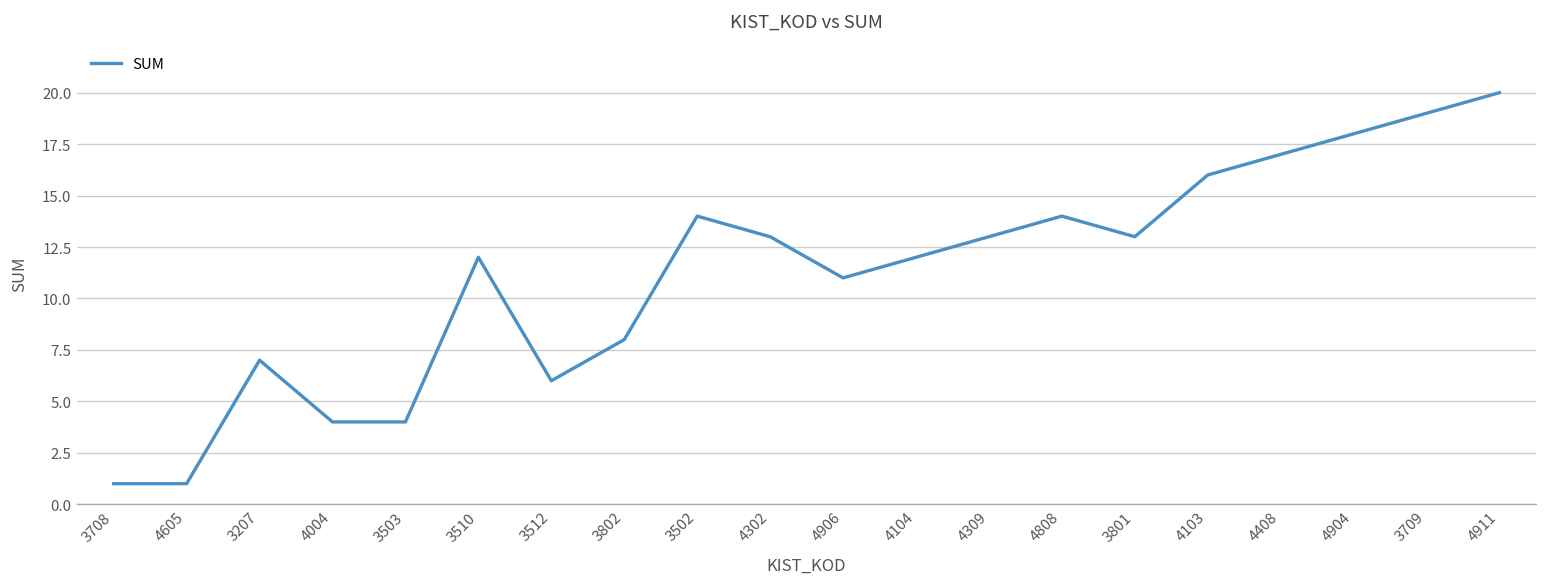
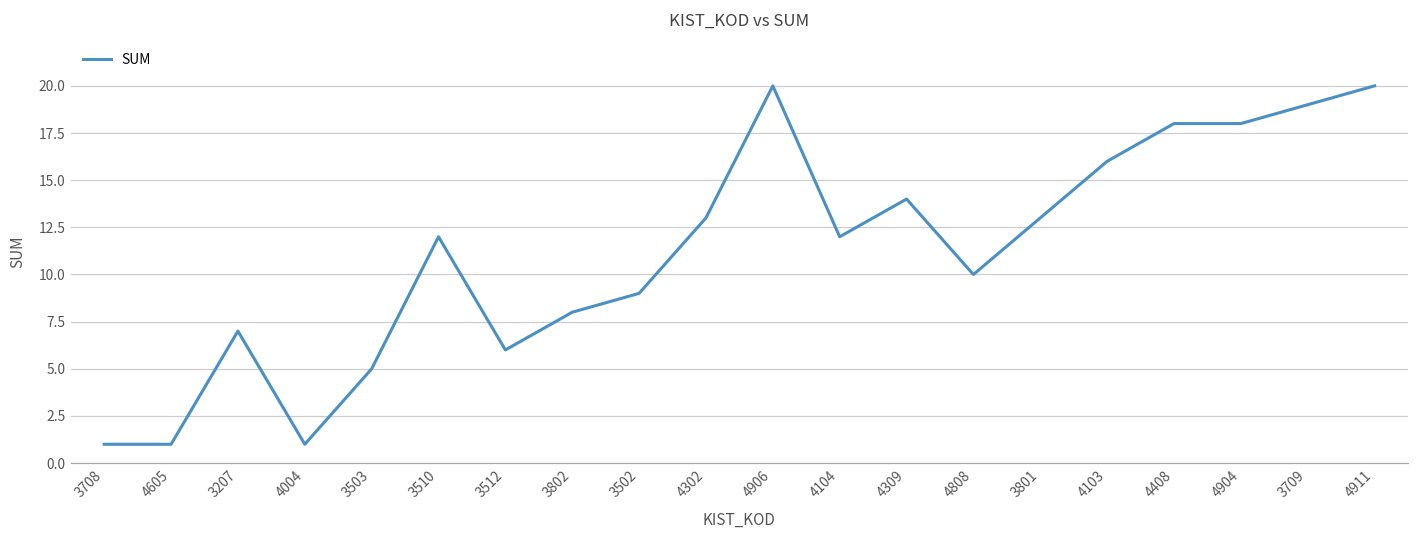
4004: 4 -> 1
3503: 4 -> 5
3502: 14 -> 9
4906: 11 -> 20
4309: 13 -> 14
4808: 14 -> 10
4408: 17 -> 18
